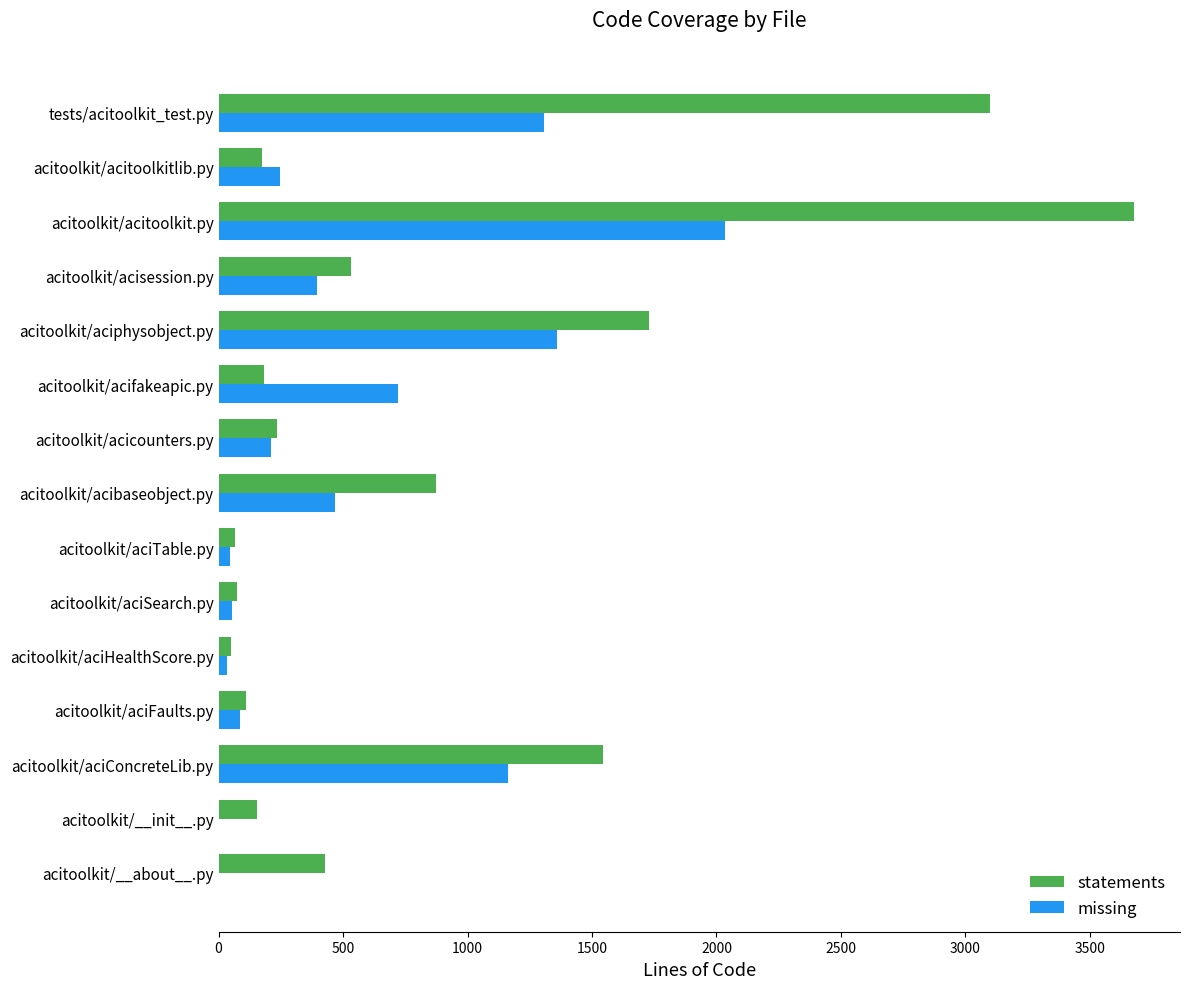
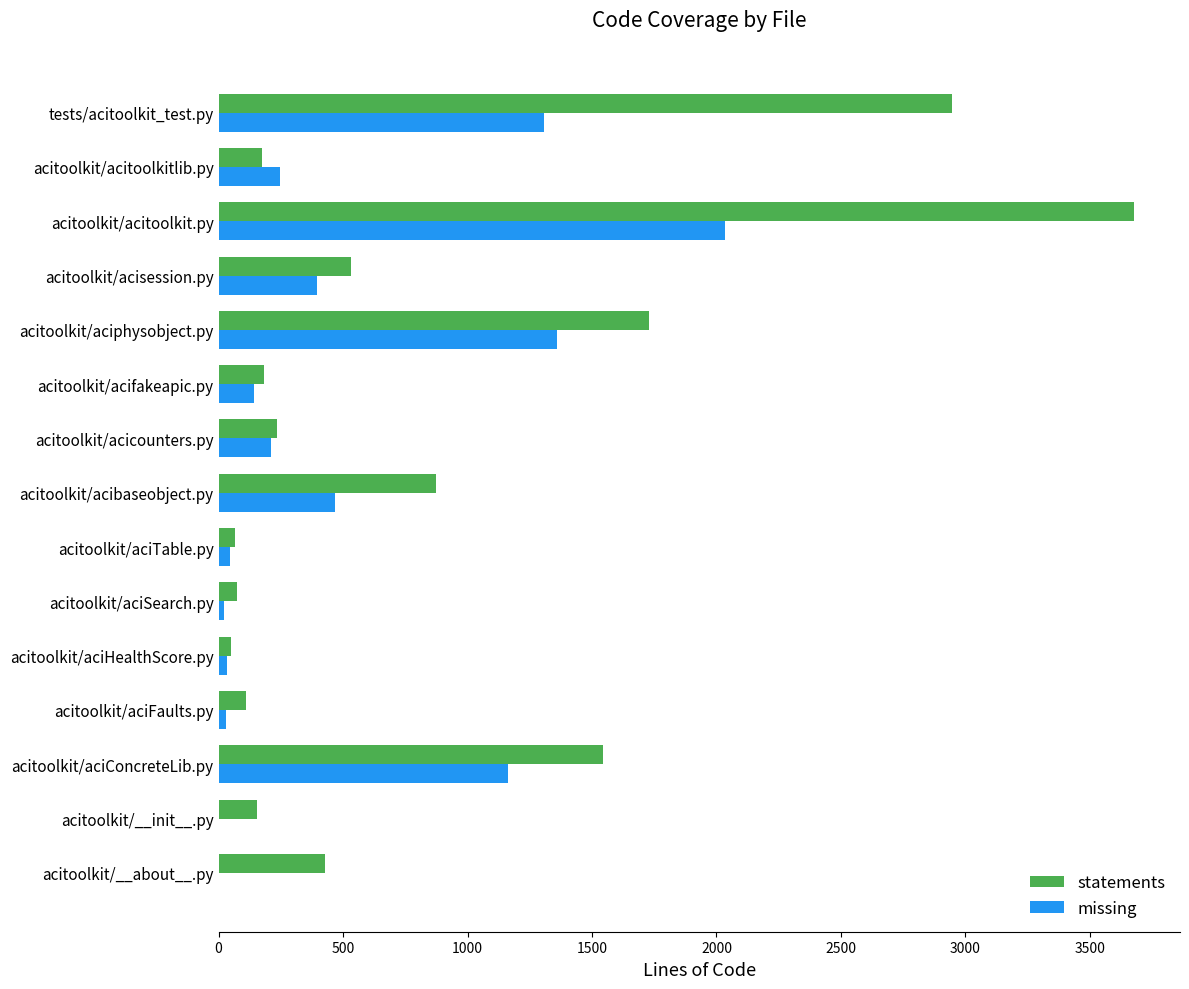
statements, tests/acitoolkit_test.py: 3100 -> 2950
missing, acitoolkit/acifakeapic.py: 720 -> 140
missing, acitoolkit/aciSearch.py: 60 -> 20
missing, acitoolkit/aciFaults.py: 90 -> 30
